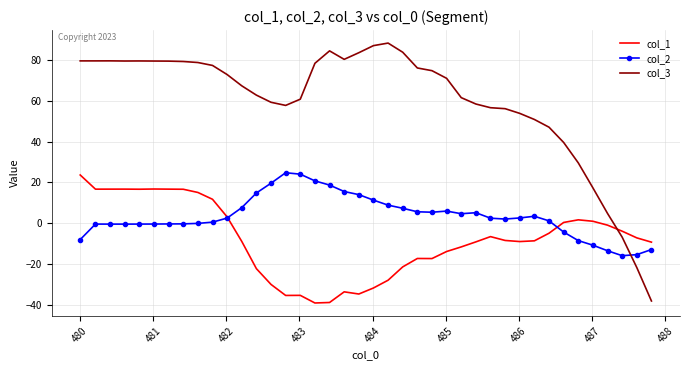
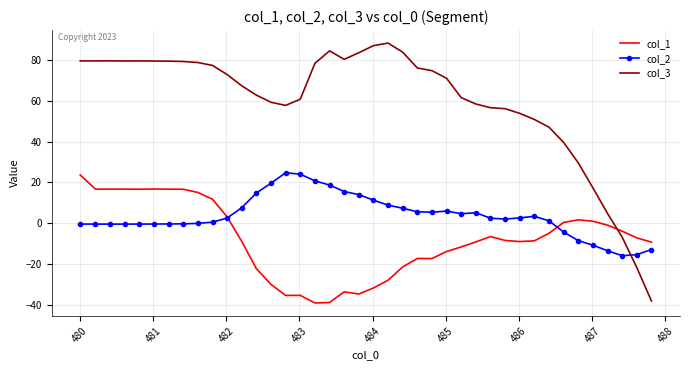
col_2, 480: -8 -> 0
